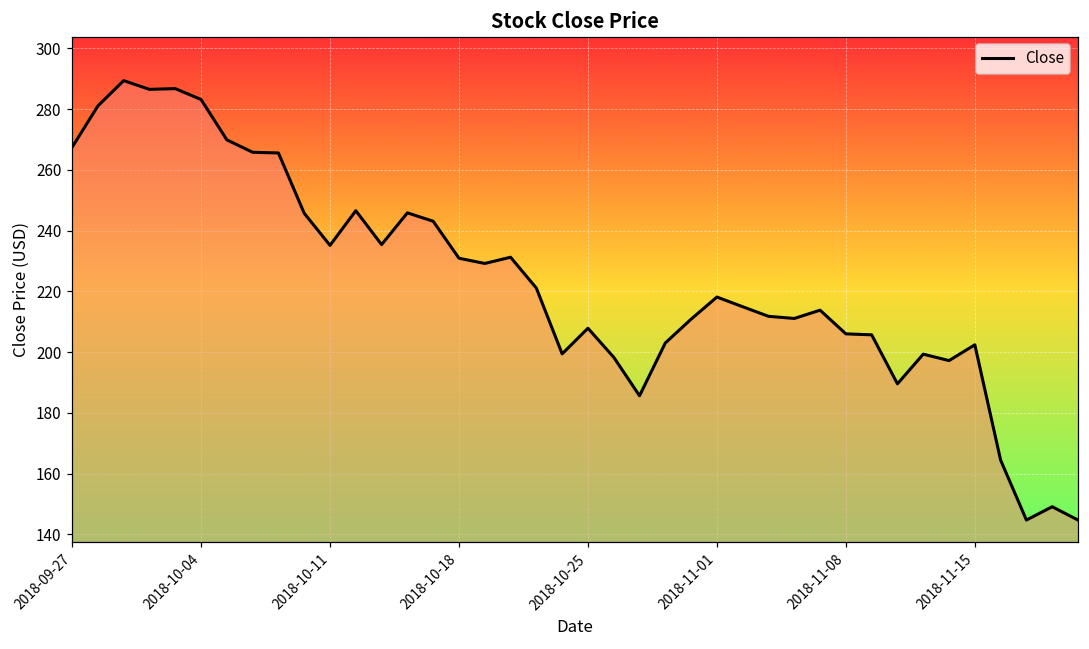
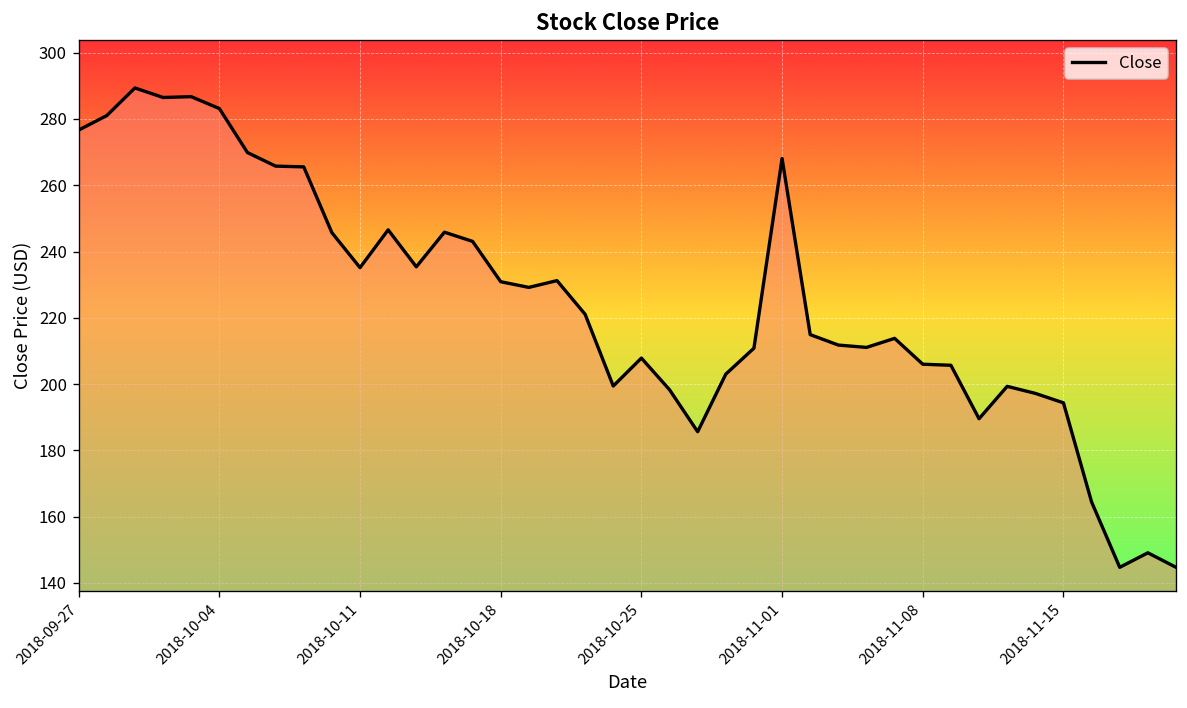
2018-09-27: 267 -> 277
2018-11-01: 218 -> 268
2018-11-15: 202 -> 194
